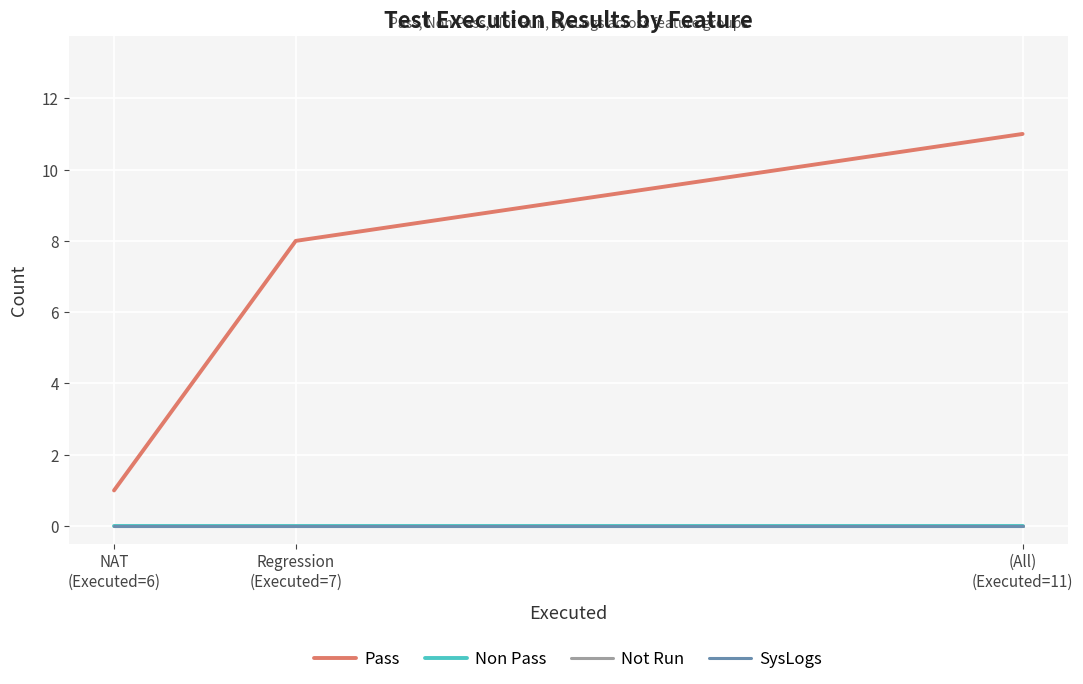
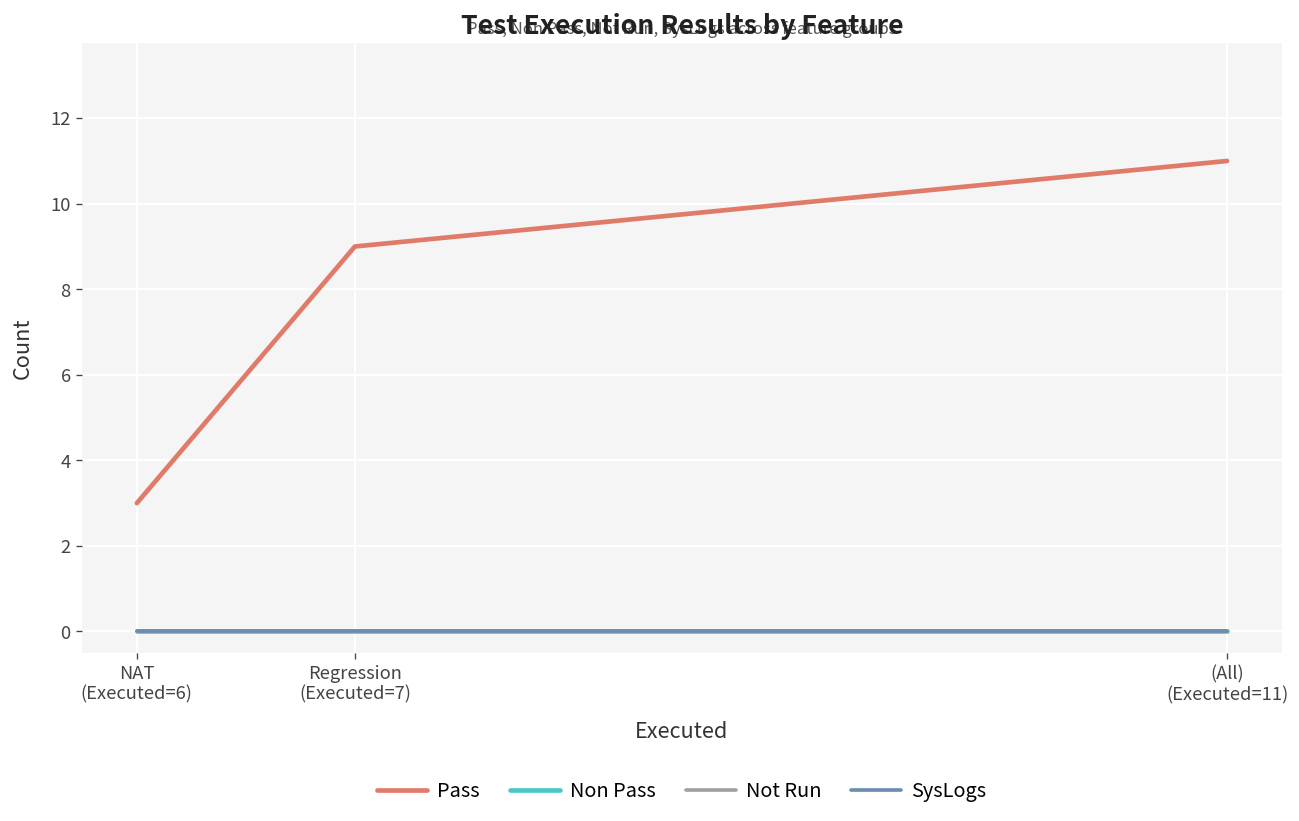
Pass, NAT (Executed=6): 1 -> 3
Pass, Regression (Executed=7): 8 -> 9
